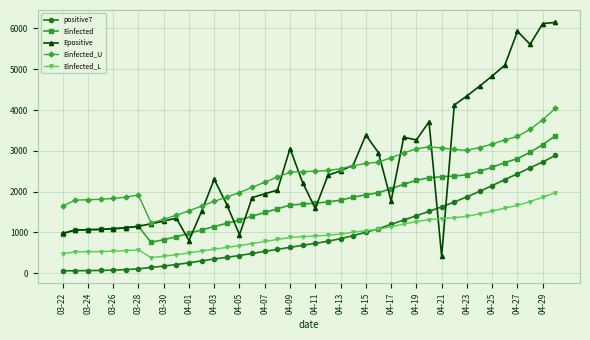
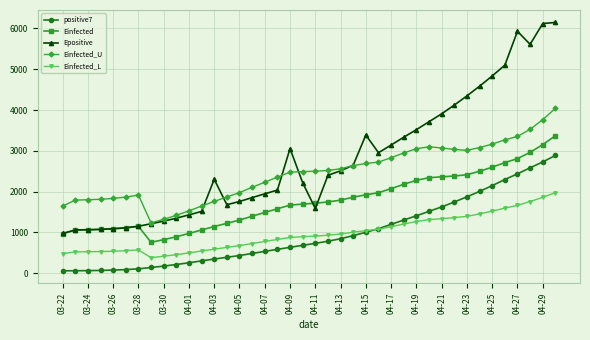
Epositive, 04-01: 800 -> 1400
Epositive, 04-05: 900 -> 1800
Epositive, 04-17: 1800 -> 3100
Epositive, 04-19: 3300 -> 3500
Epositive, 04-21: 400 -> 3900
